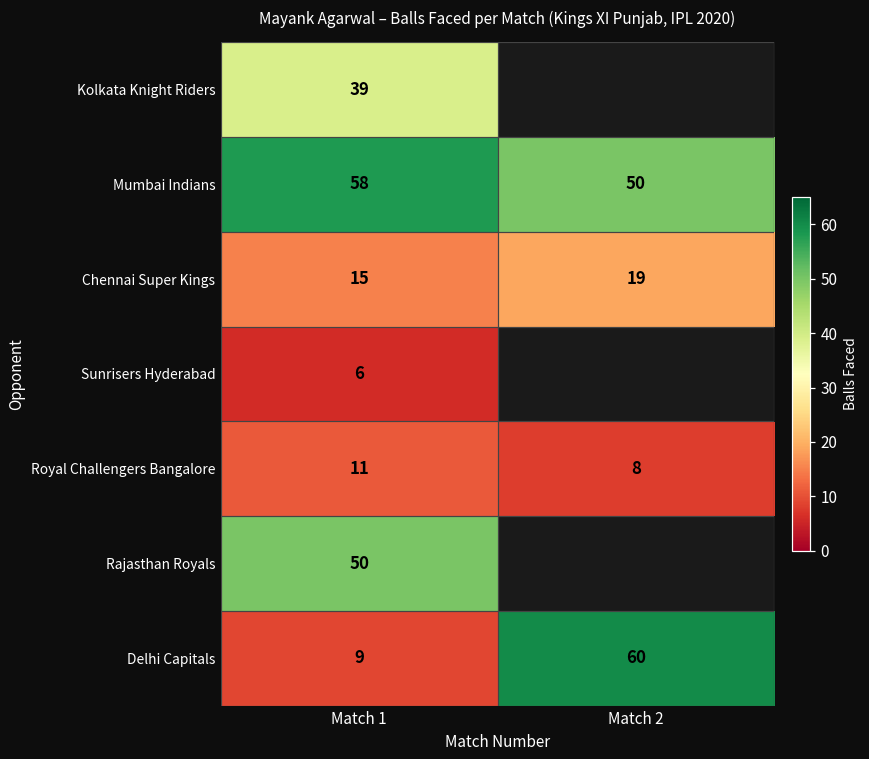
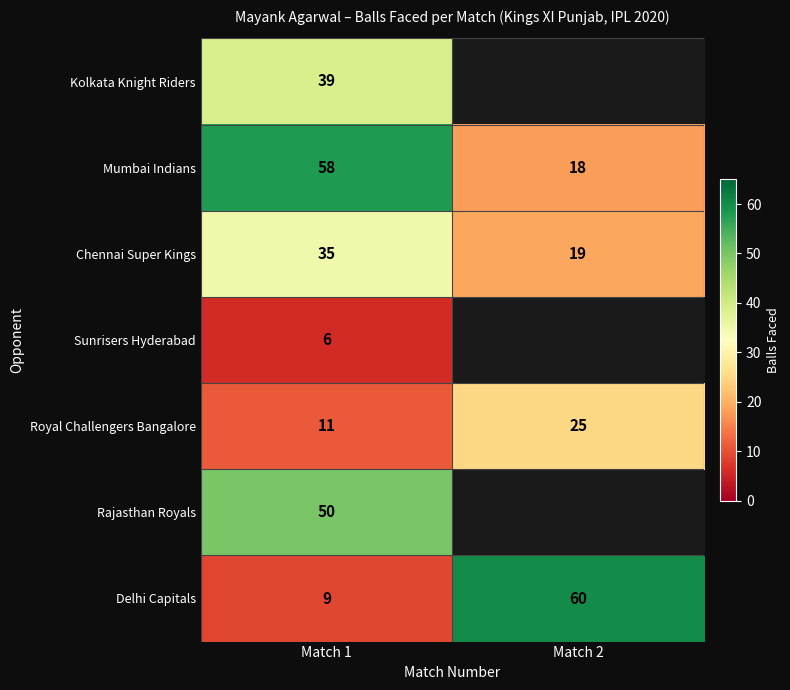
Mumbai Indians, Match 2: 50 -> 18
Chennai Super Kings, Match 1: 15 -> 35
Royal Challengers Bangalore, Match 2: 8 -> 25
